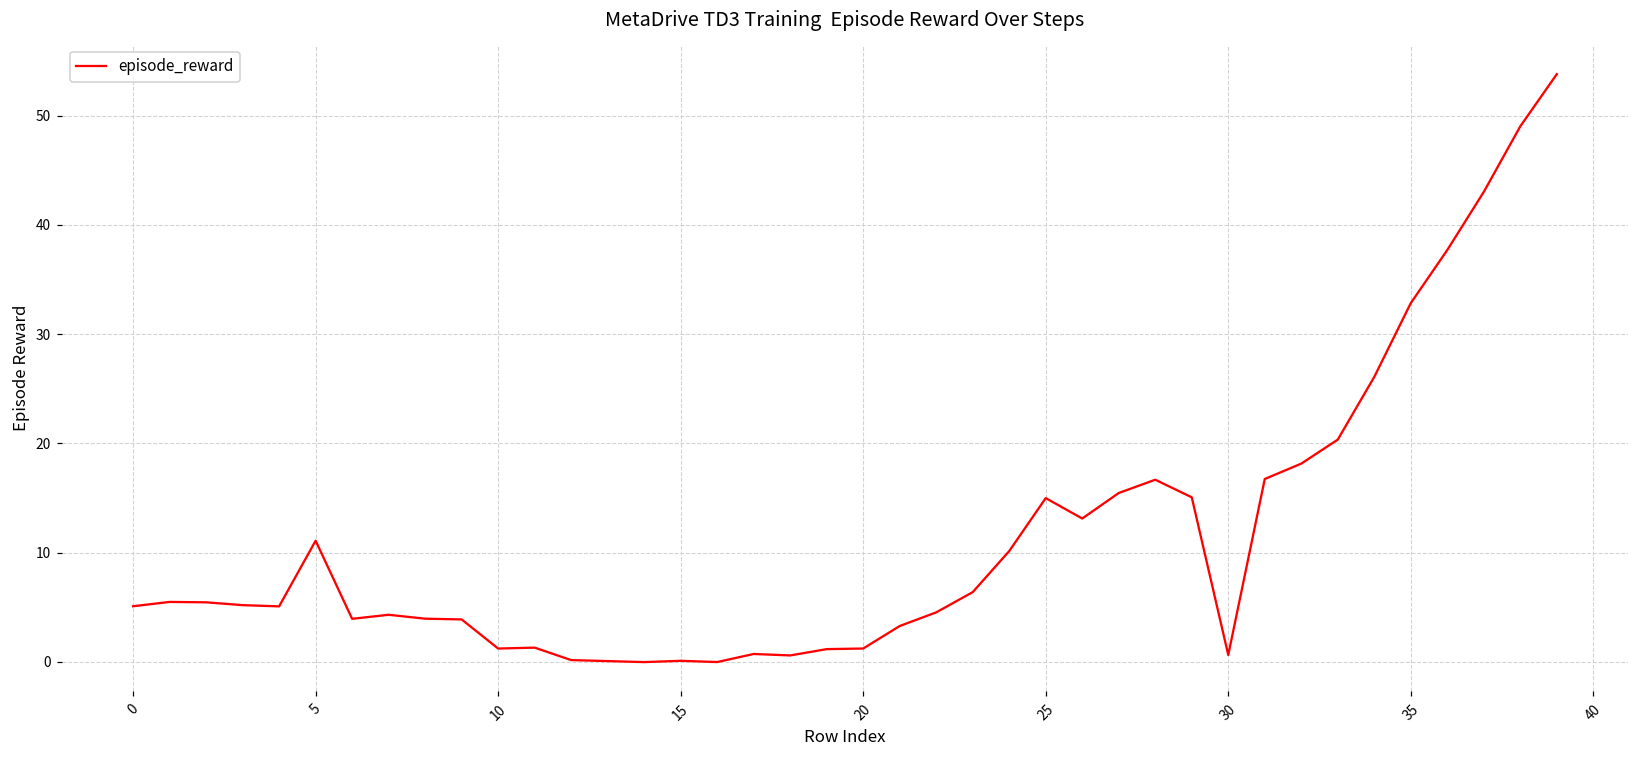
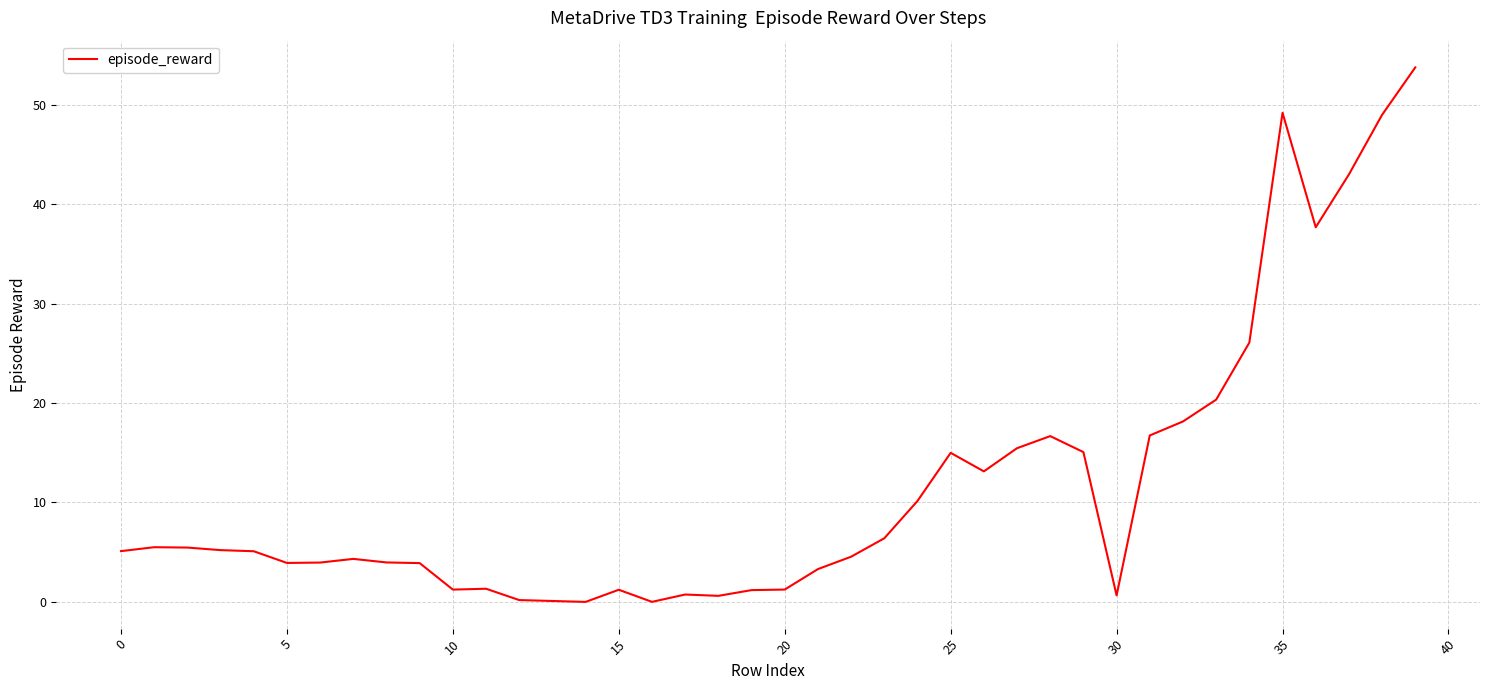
5: 11 -> 4
15: 0 -> 1
35: 33 -> 49
